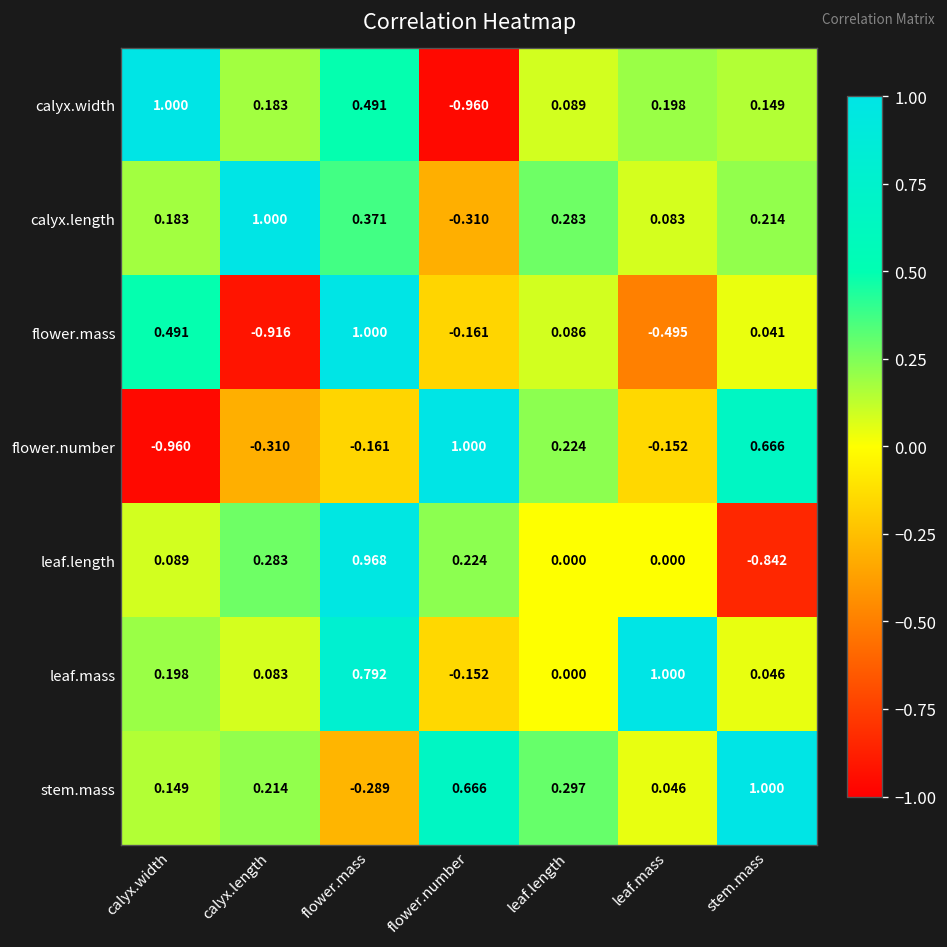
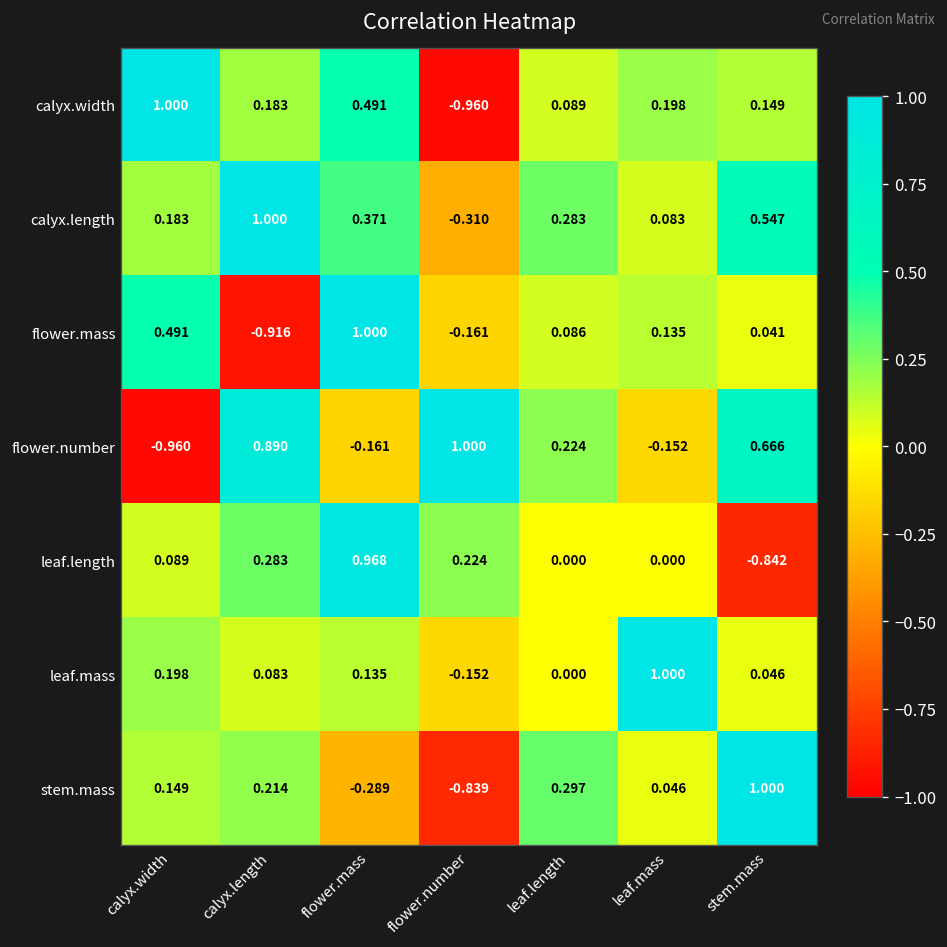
calyx.length, stem.mass: 0.214 -> 0.547
flower.mass, leaf.mass: -0.495 -> 0.135
flower.number, calyx.length: -0.310 -> 0.890
leaf.mass, flower.mass: 0.792 -> 0.135
stem.mass, flower.number: 0.666 -> -0.839
